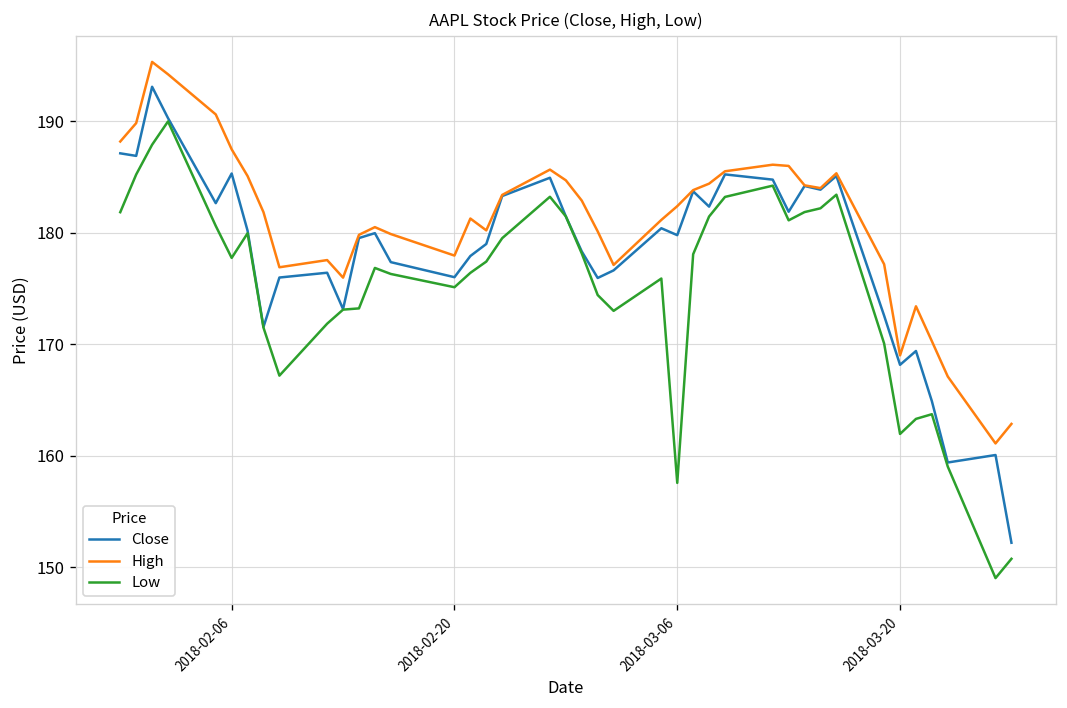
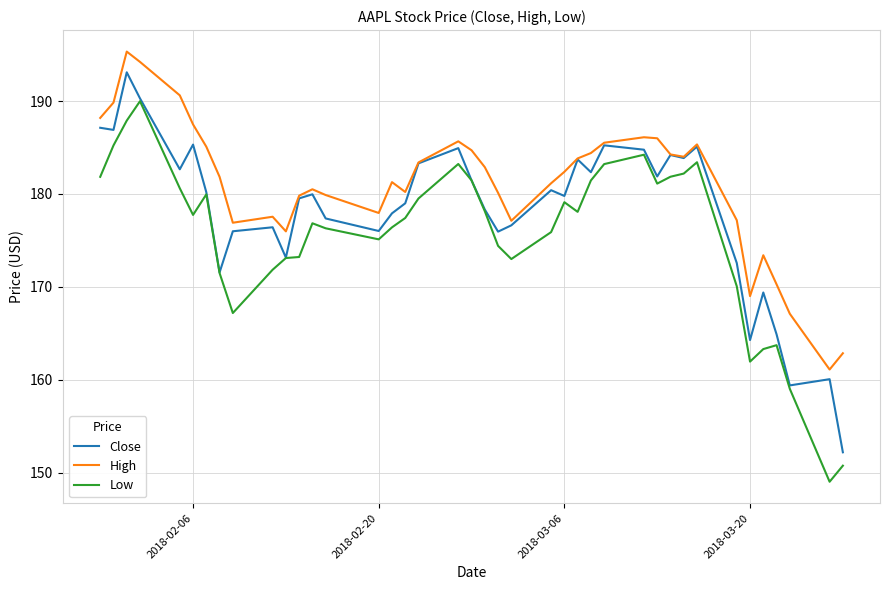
Low, 2018-03-06: 158 -> 179
Close, 2018-03-20: 168 -> 164
